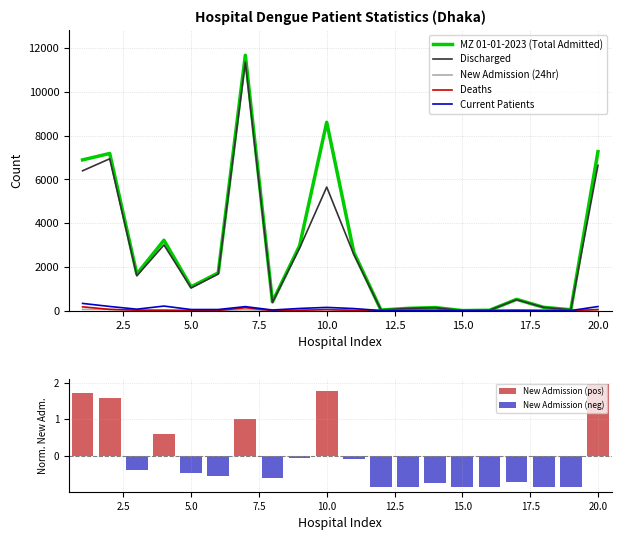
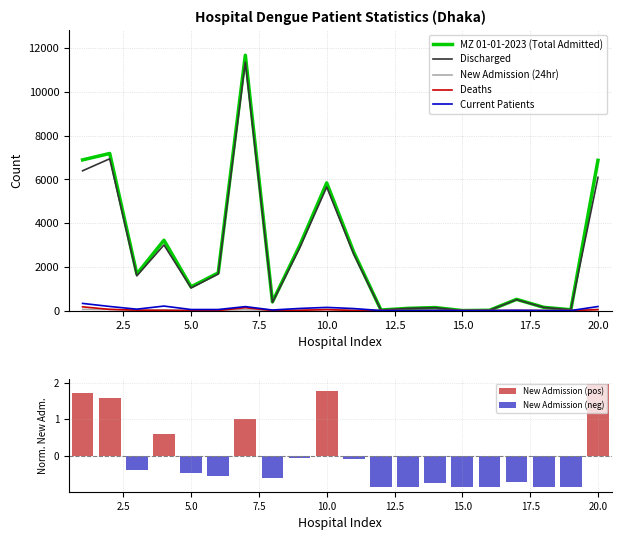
Hospital Dengue Patient Statistics (Dhaka), MZ 01-01-2023 (Total Admitted), 10.0: 8600 -> 5800
Hospital Dengue Patient Statistics (Dhaka), MZ 01-01-2023 (Total Admitted), 20.0: 7300 -> 6900
Hospital Dengue Patient Statistics (Dhaka), Discharged, 20.0: 6600 -> 6100
